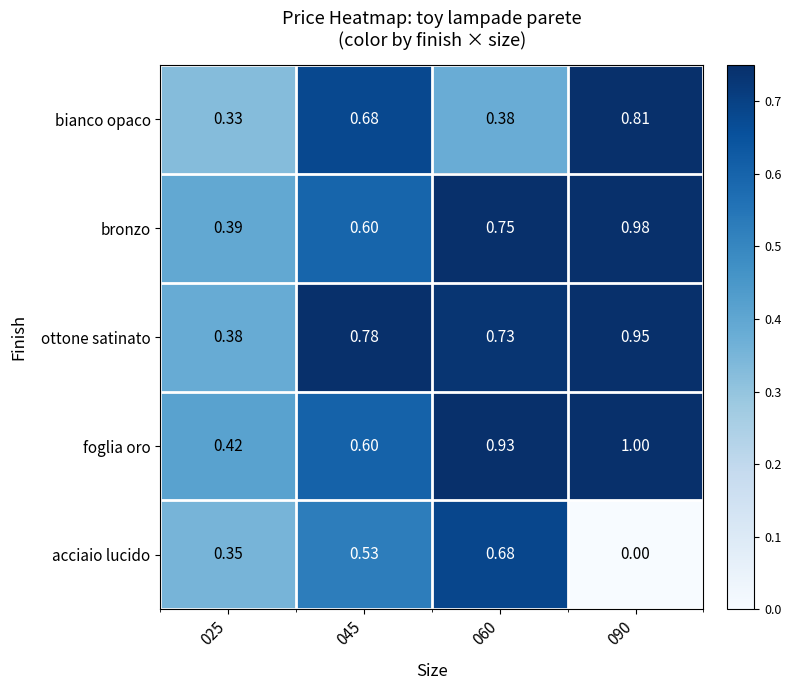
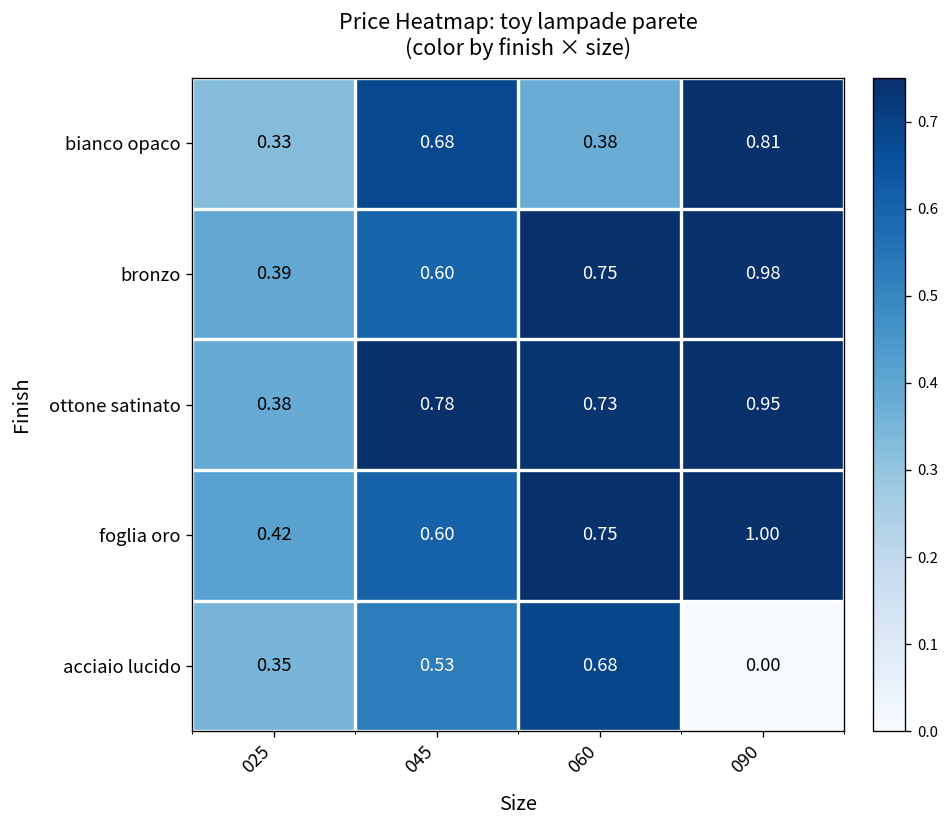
foglia oro, 060: 0.93 -> 0.75
